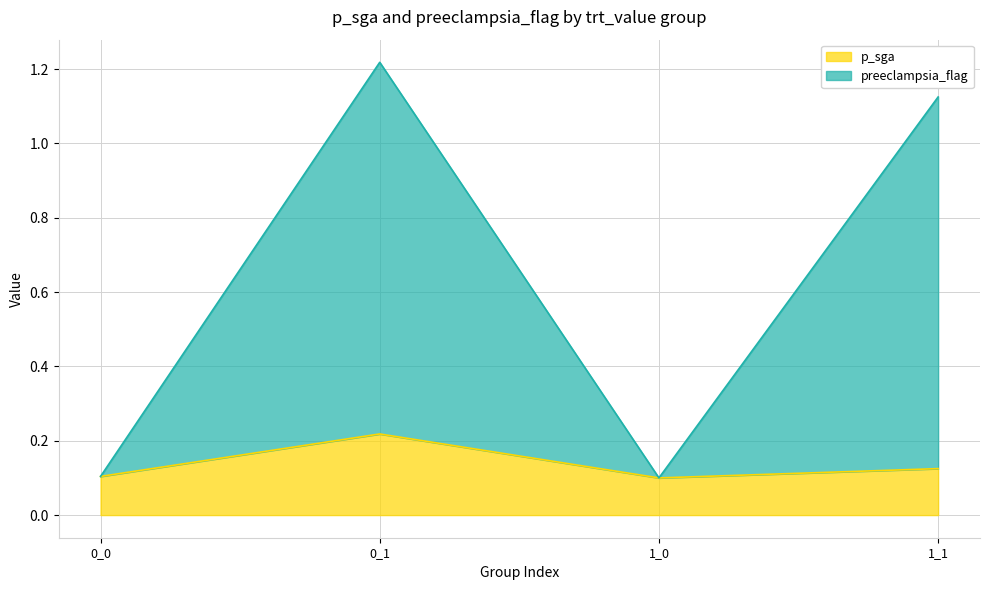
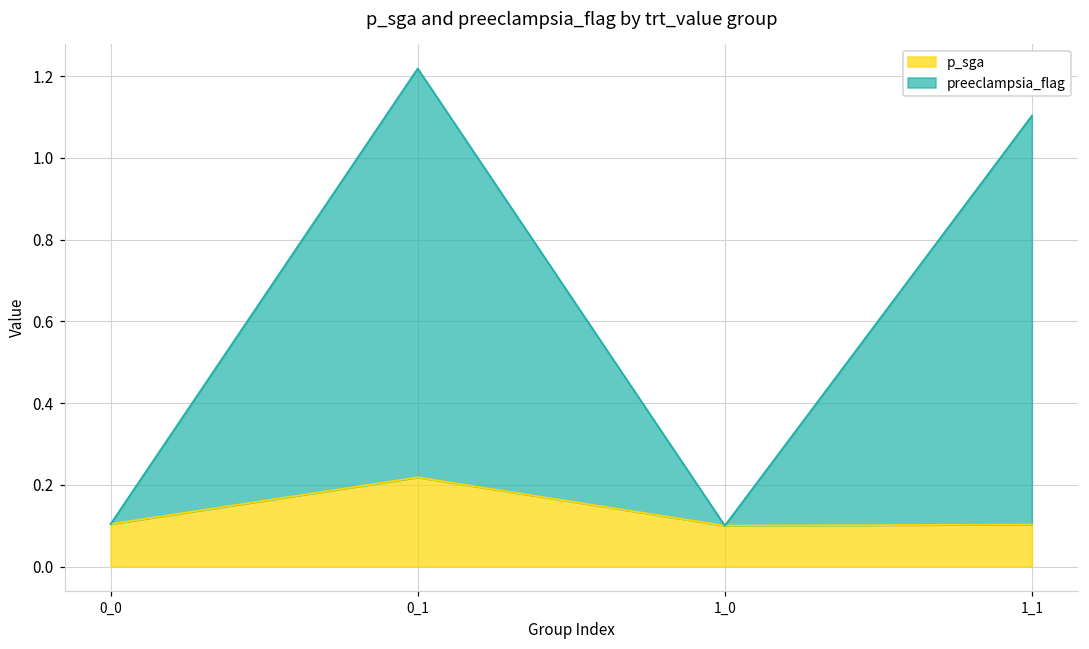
p_sga, 1_1: 0.13 -> 0.10
